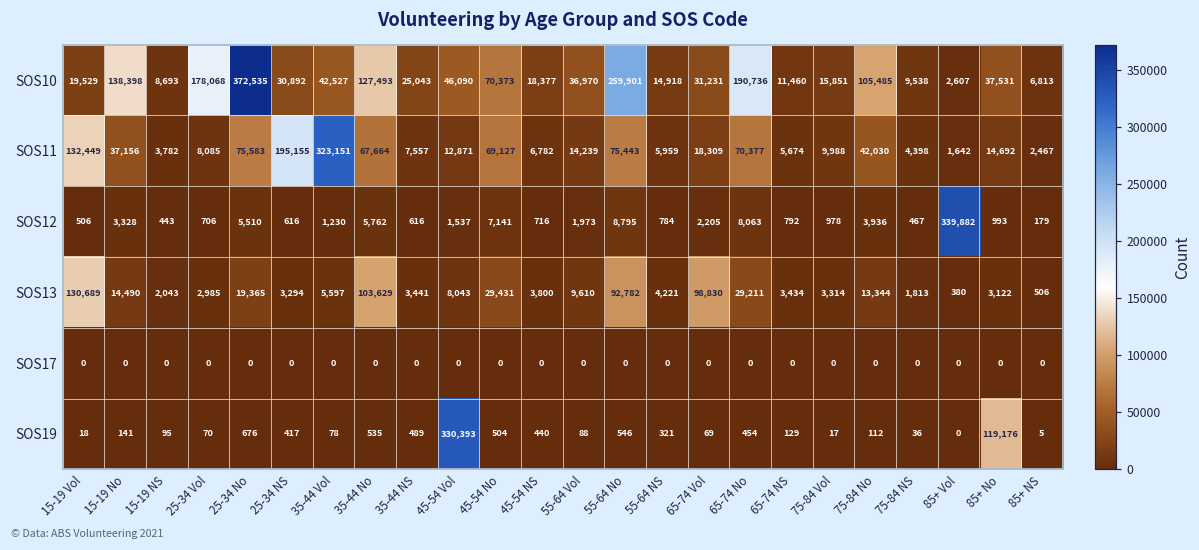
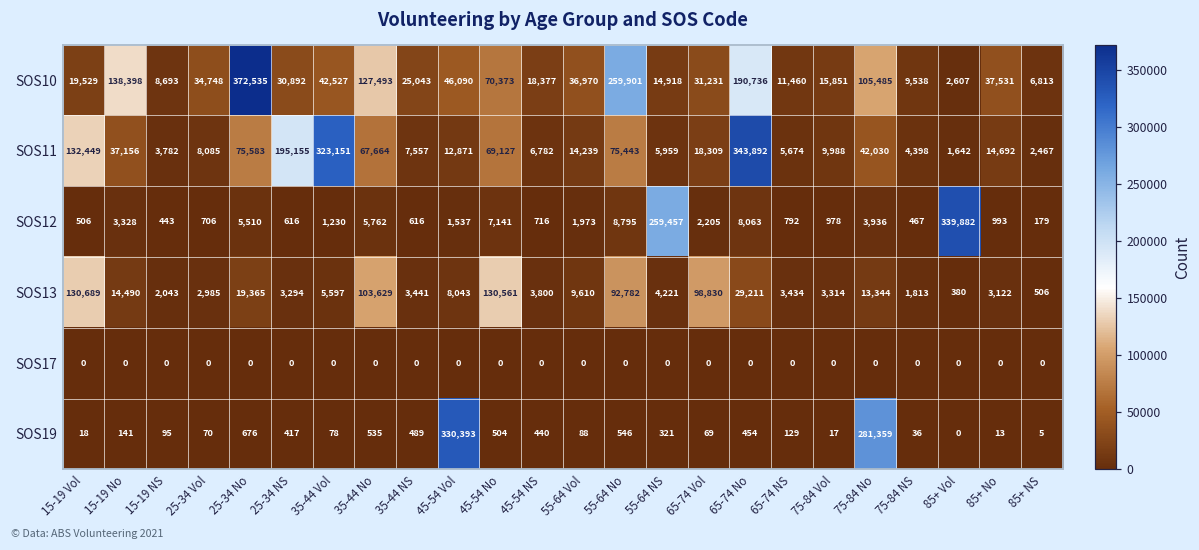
SOS10, 25-34 Vol: 178,068 -> 34,748
SOS11, 65-74 No: 70,377 -> 343,892
SOS12, 55-64 NS: 784 -> 259,457
SOS13, 45-54 No: 29,431 -> 130,561
SOS19, 75-84 No: 112 -> 281,359
SOS19, 85+ No: 119,176 -> 13
